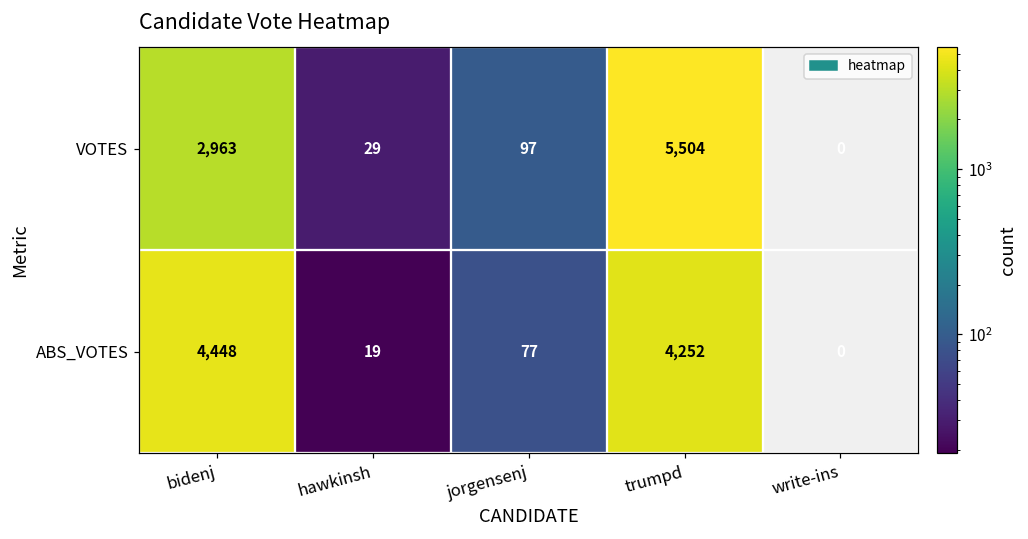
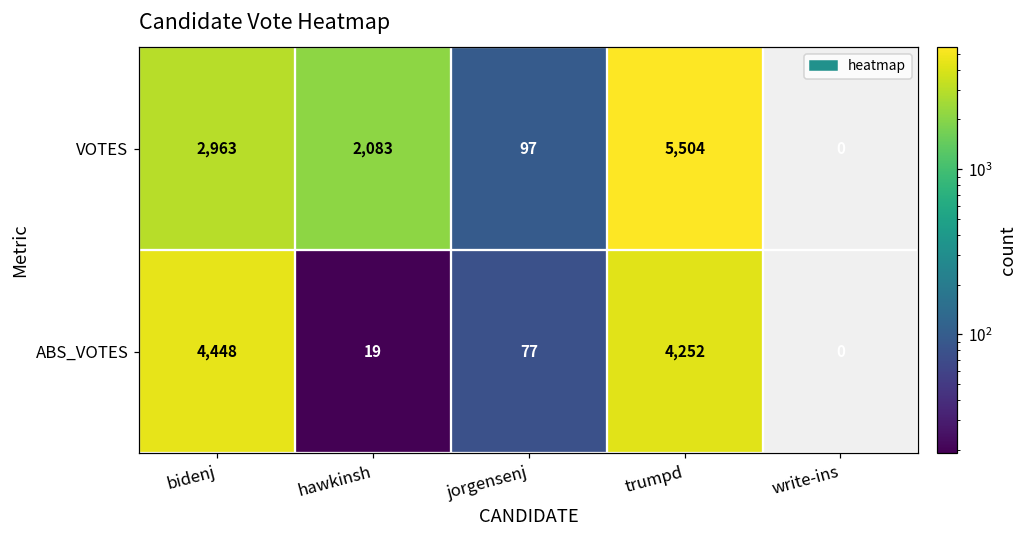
VOTES, hawkinsh: 29 -> 2,083
